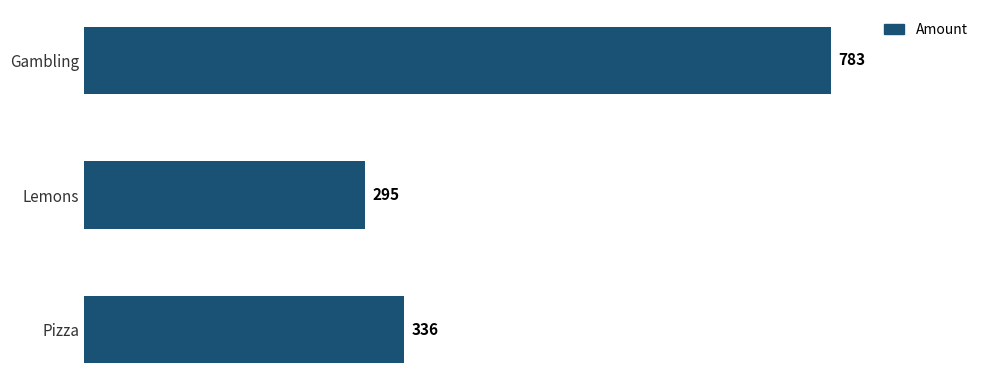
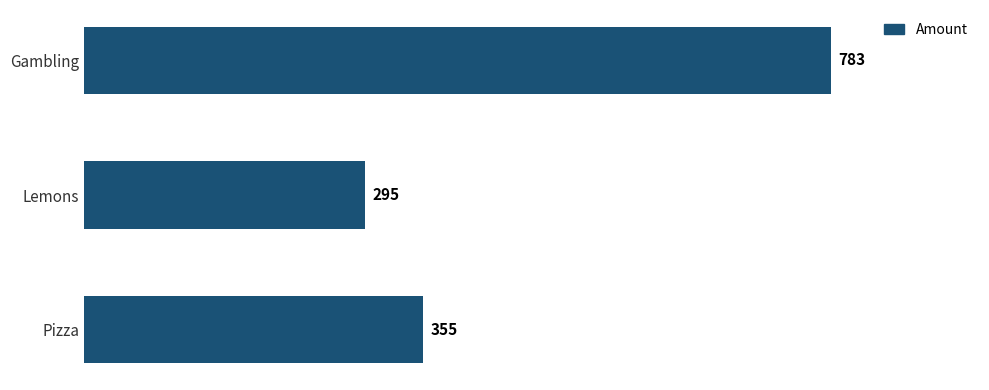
Pizza: 336 -> 355
